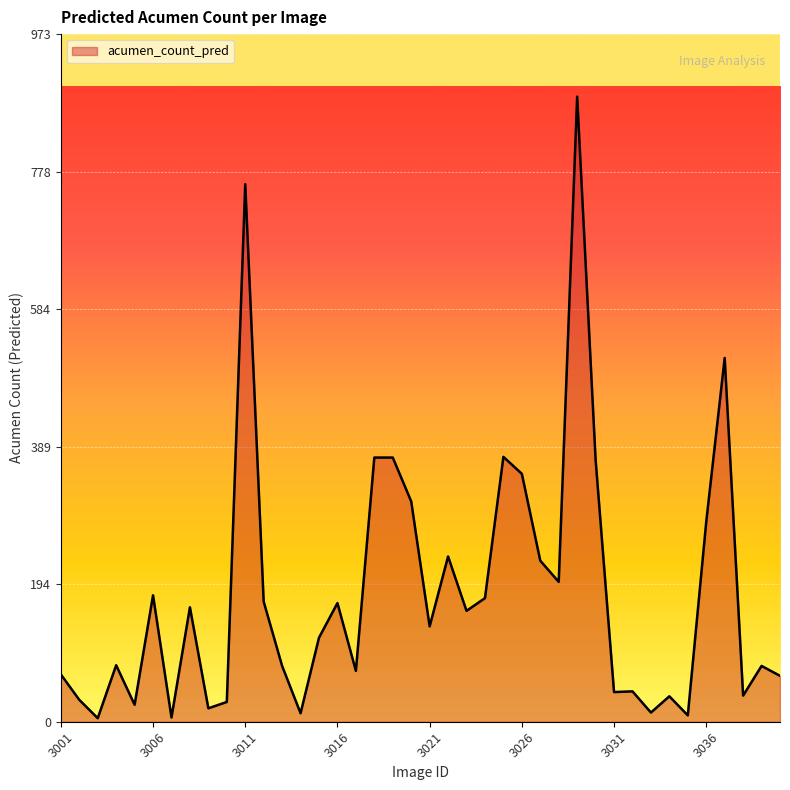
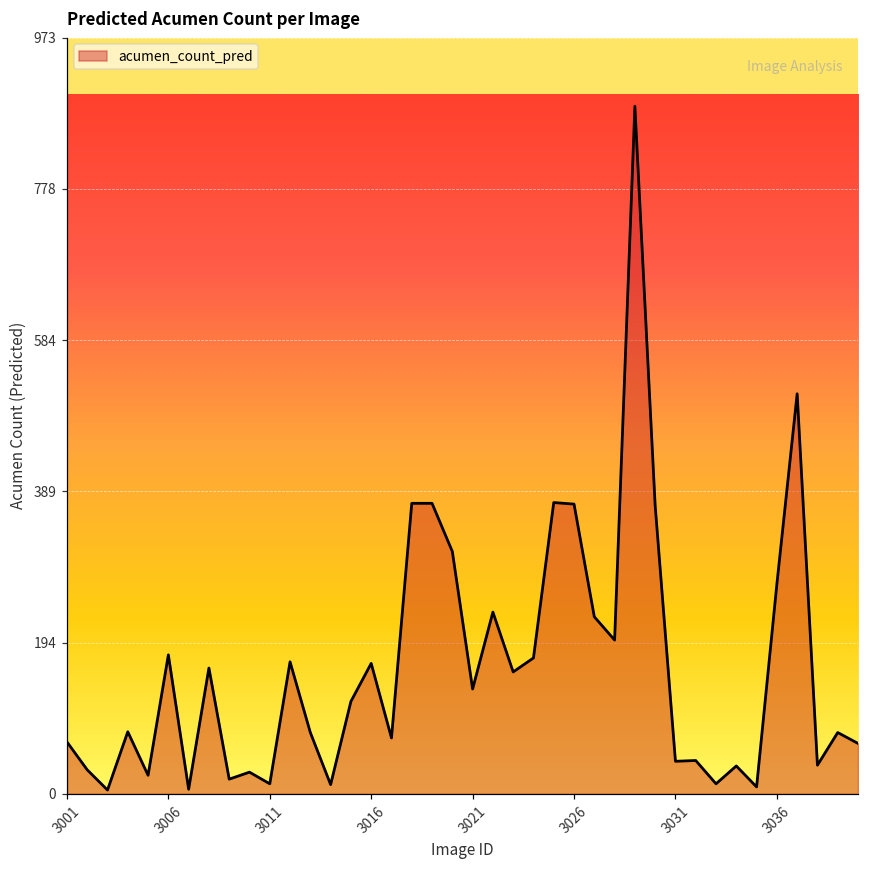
3011: 760 -> 10
3026: 350 -> 370
3036: 280 -> 270
